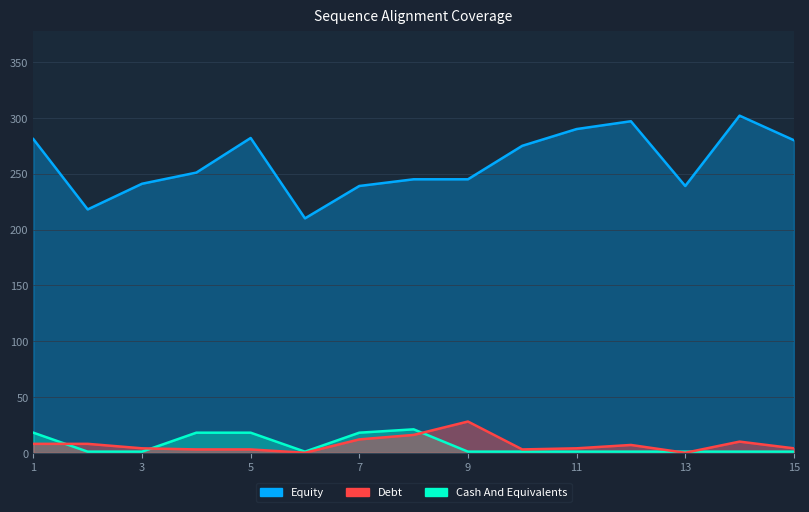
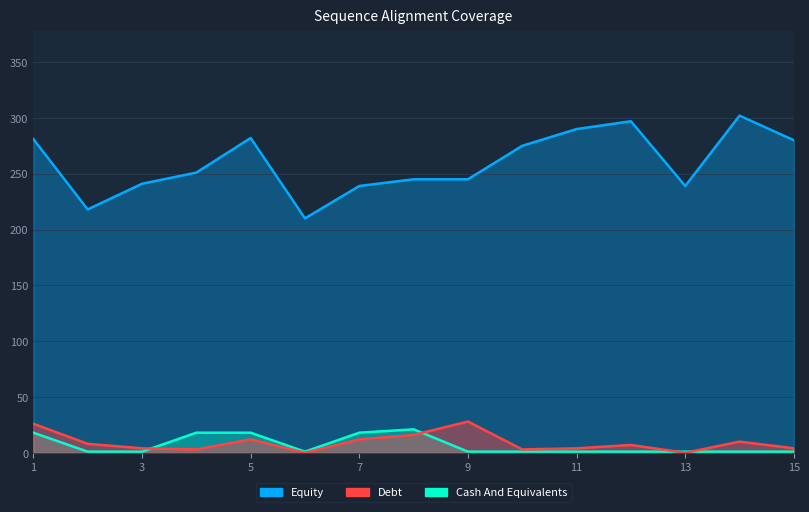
Debt, 1: 8 -> 26
Debt, 5: 3 -> 12
